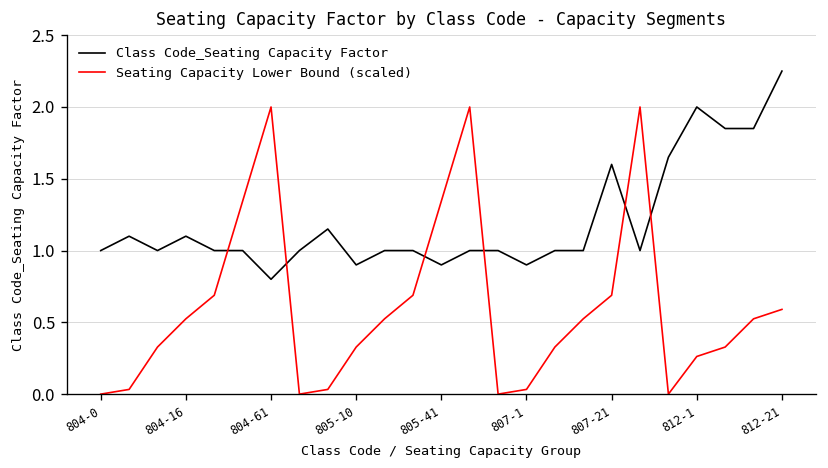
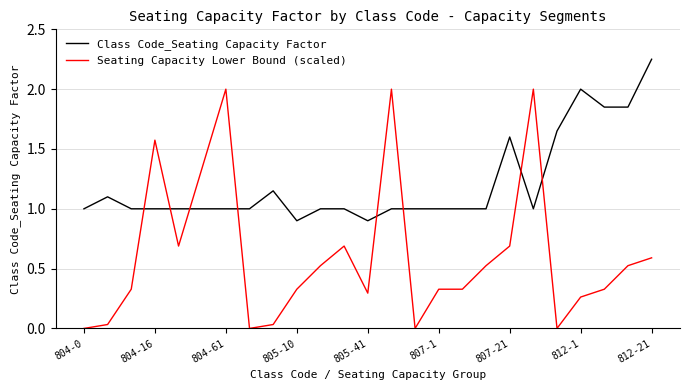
Class Code_Seating Capacity Factor, 804-16: 1.1 -> 1.0
Seating Capacity Lower Bound (scaled), 804-16: 0.52 -> 1.57
Class Code_Seating Capacity Factor, 804-61: 0.8 -> 1.0
Seating Capacity Lower Bound (scaled), 805-41: 1.34 -> 0.30
Class Code_Seating Capacity Factor, 807-1: 0.9 -> 1.0
Seating Capacity Lower Bound (scaled), 807-1: 0.03 -> 0.33
